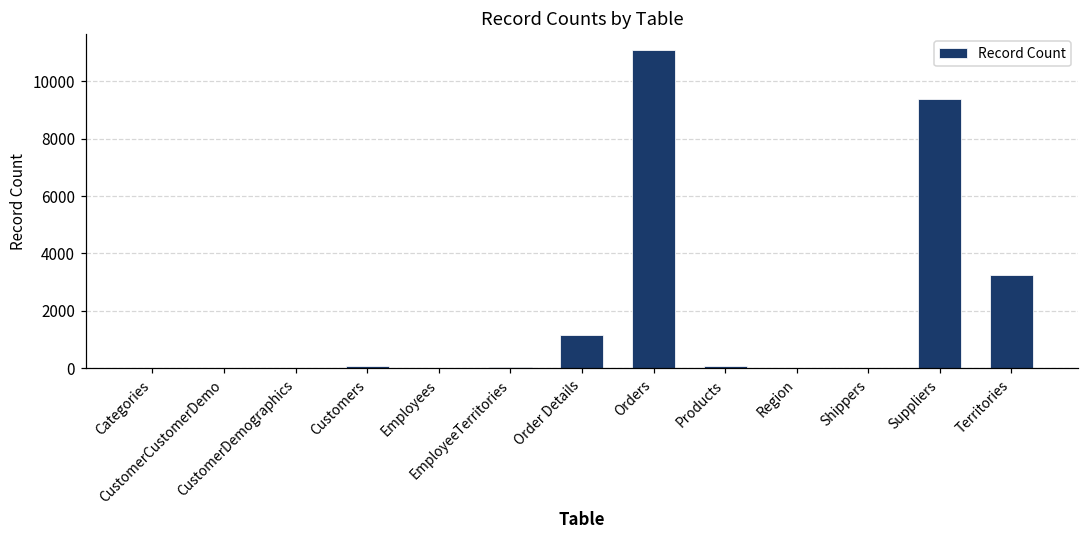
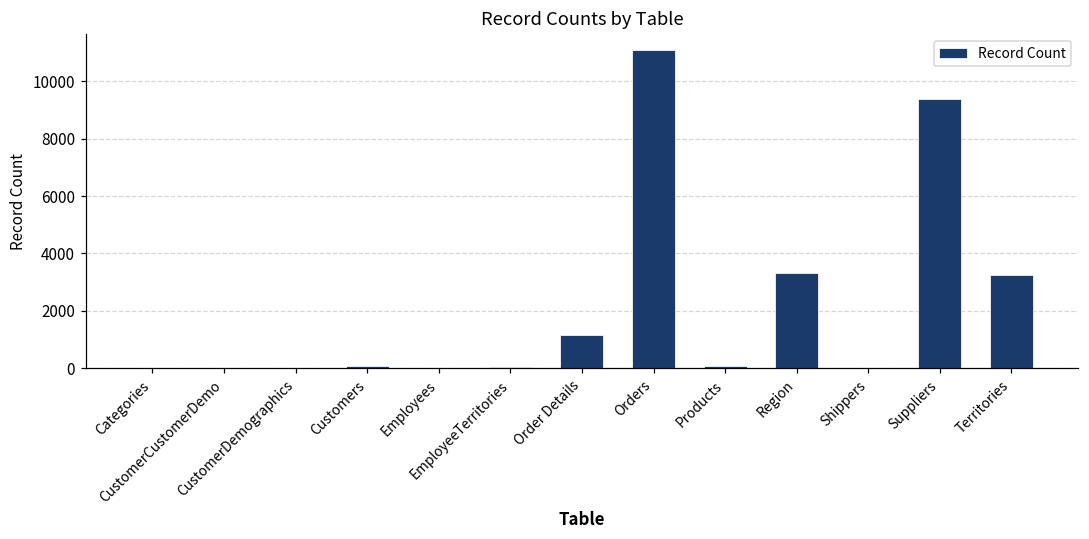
Region: 0 -> 3300
